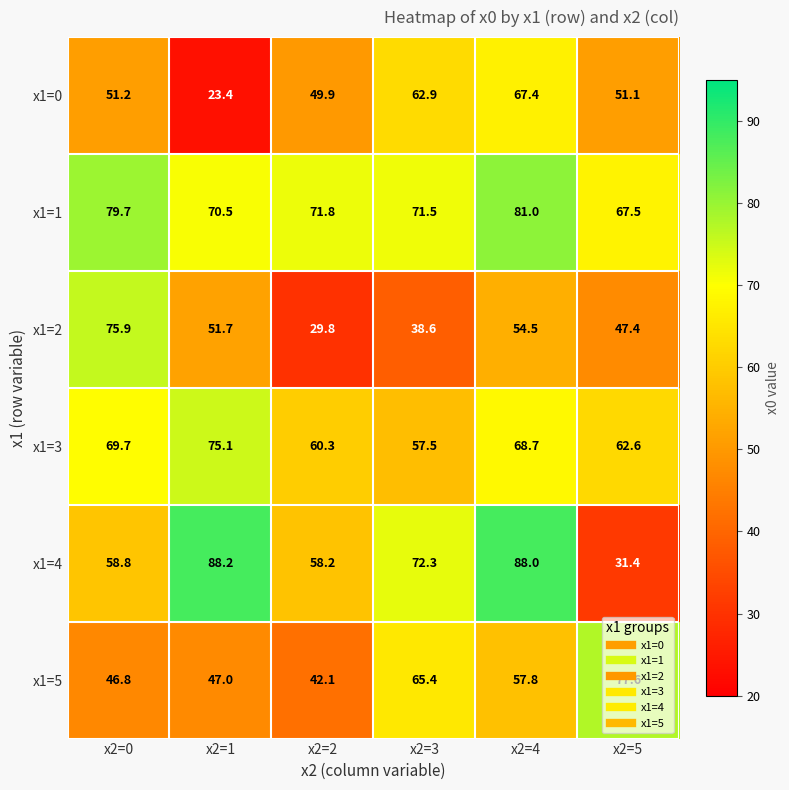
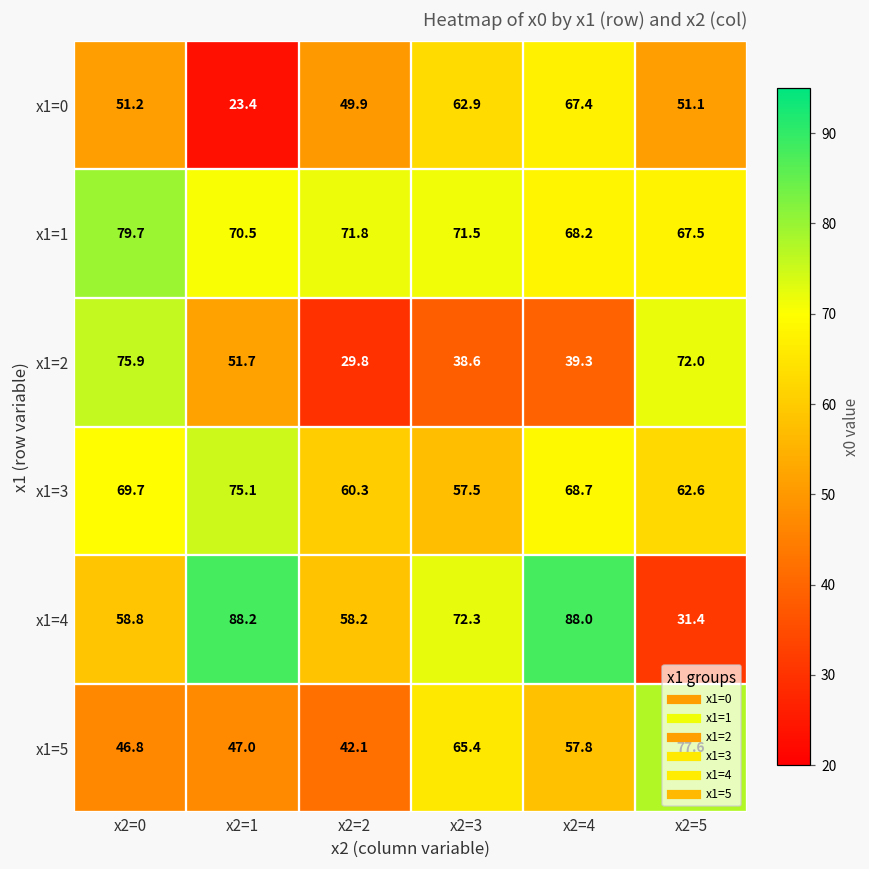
x1=1, x2=4: 81.0 -> 68.2
x1=2, x2=4: 54.5 -> 39.3
x1=2, x2=5: 47.4 -> 72.0
